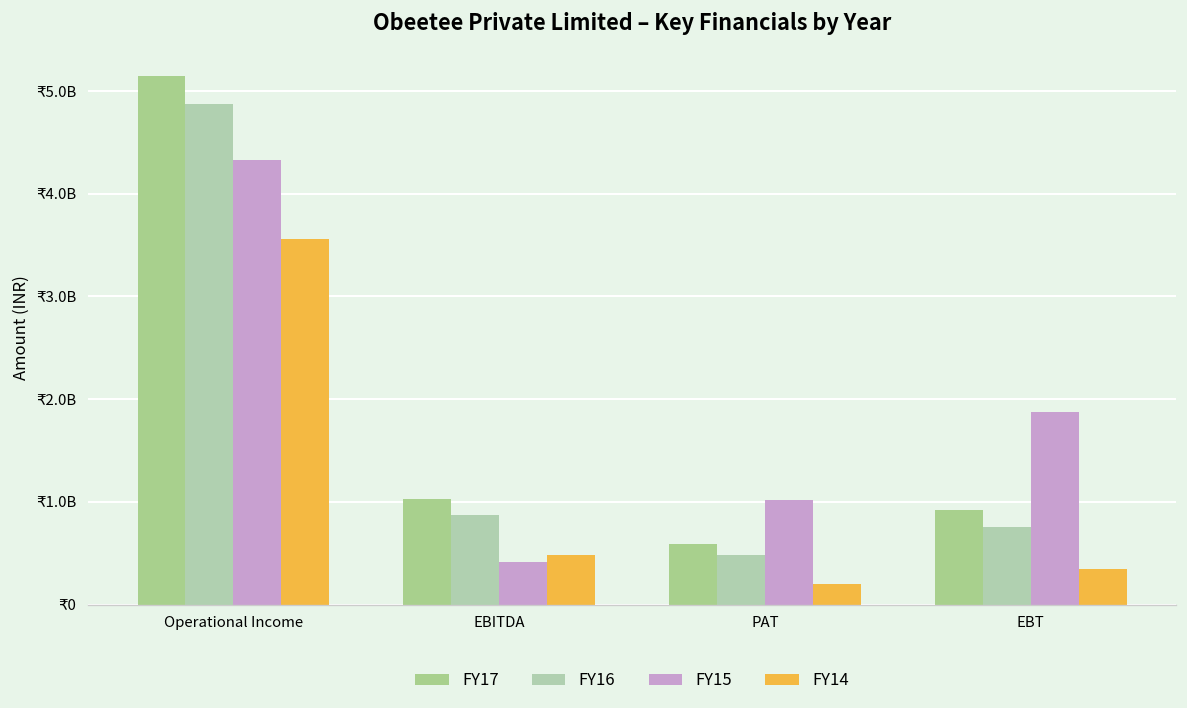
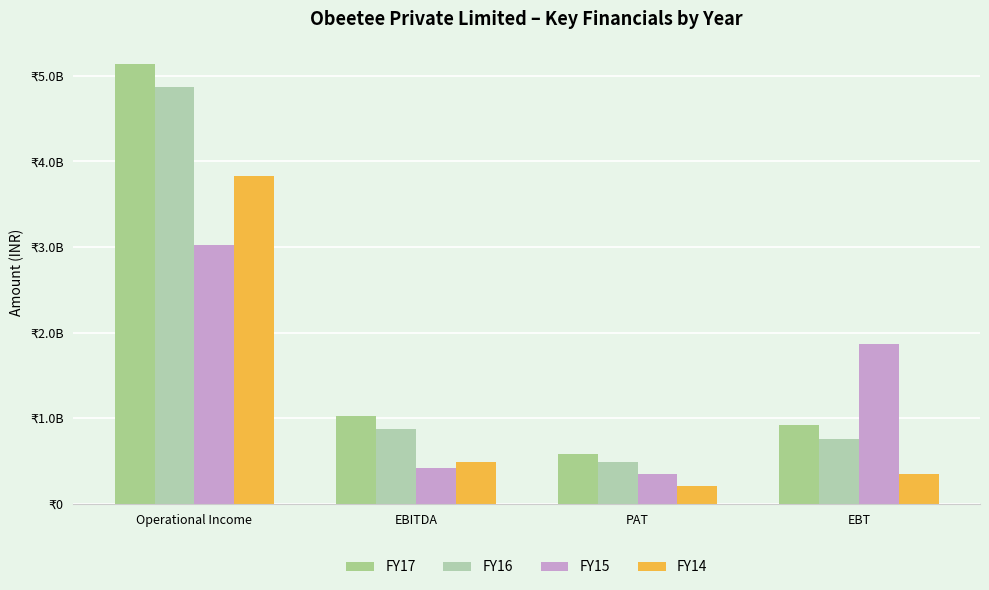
FY15, Operational Income: ₹4300000000 -> ₹3000000000
FY14, Operational Income: ₹3600000000 -> ₹3800000000
FY15, PAT: ₹1000000000 -> ₹400000000
